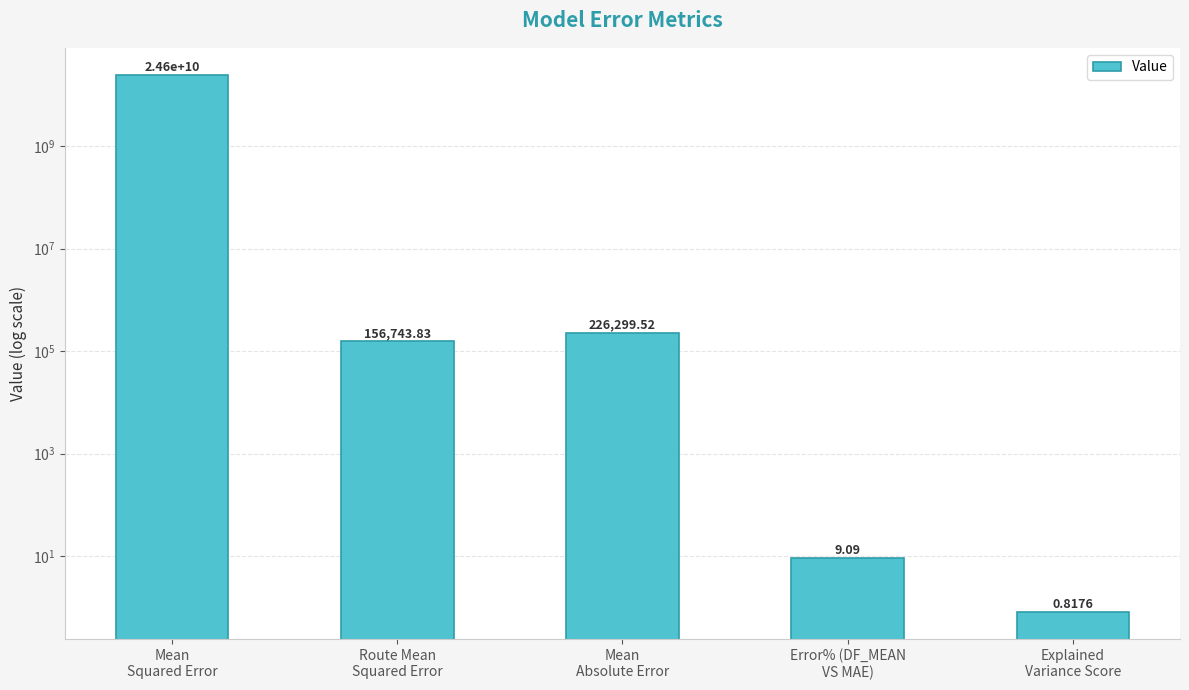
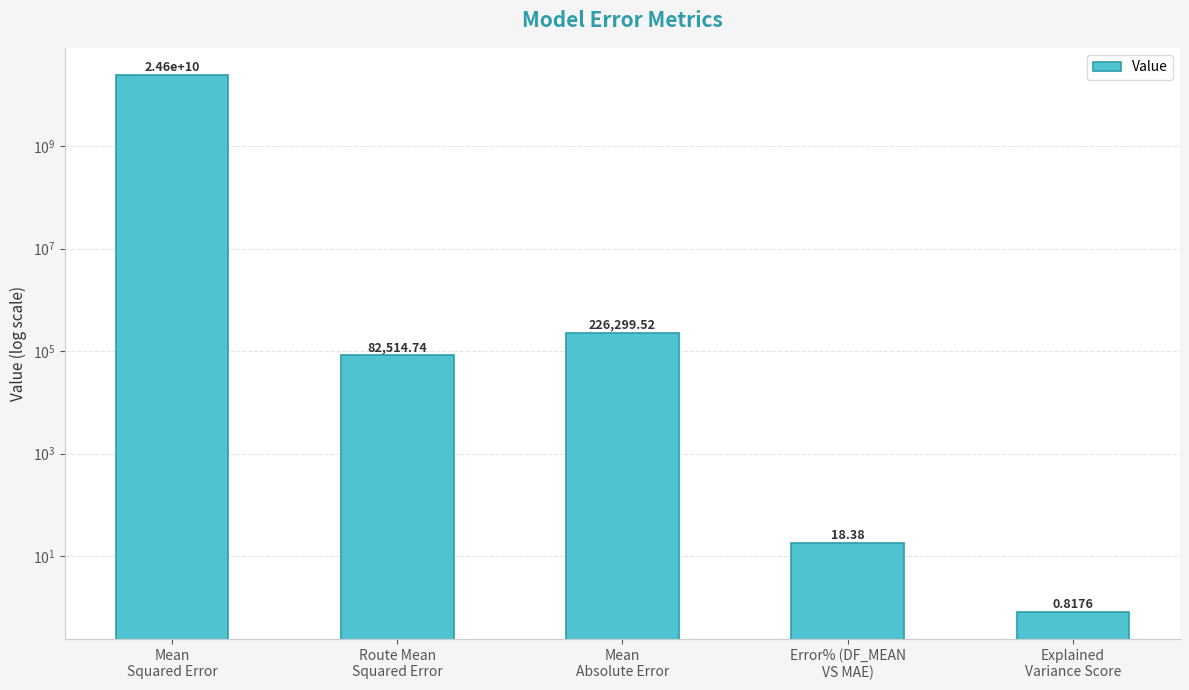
Route Mean Squared Error: 156,743.83 -> 82,514.74
Error% (DF_MEAN VS MAE): 9.09 -> 18.38
